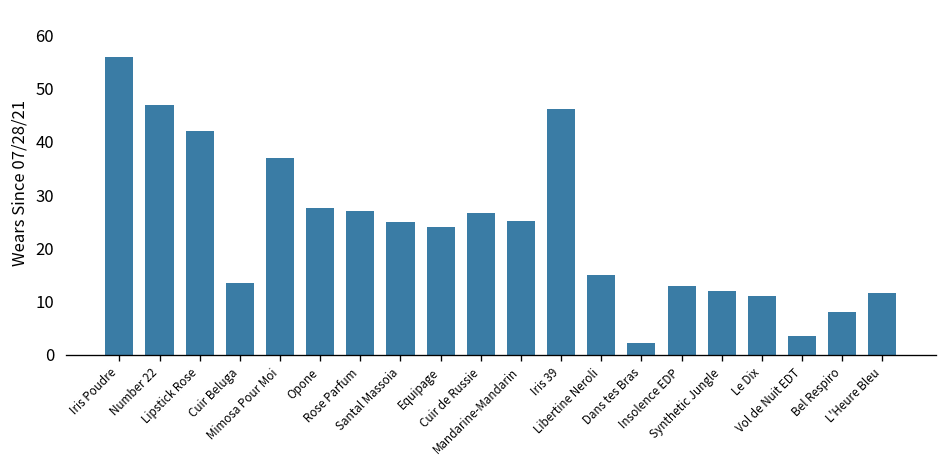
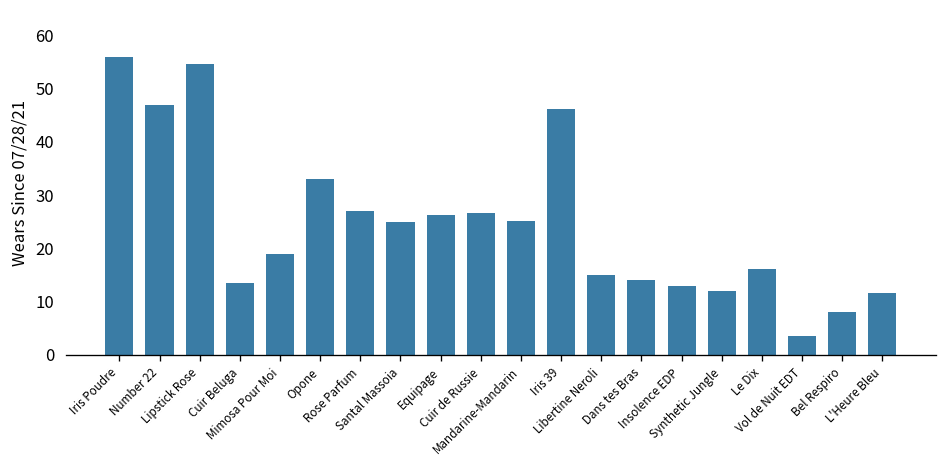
Lipstick Rose: 42 -> 55
Mimosa Pour Moi: 37 -> 19
Opone: 28 -> 33
Equipage: 24 -> 26
Dans tes Bras: 2 -> 14
Le Dix: 11 -> 16
